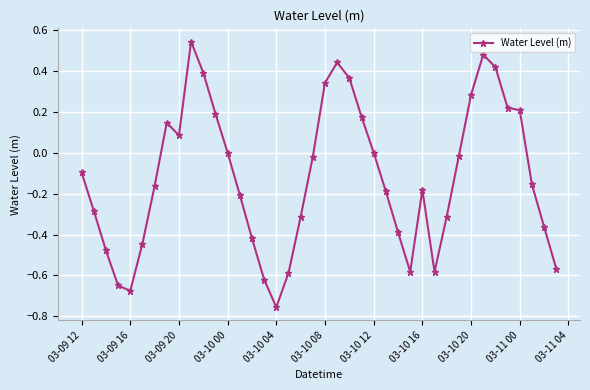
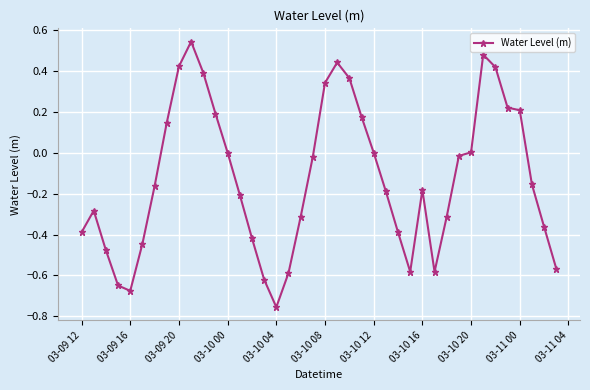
03-09 12: -0.10 -> -0.39
03-09 20: 0.08 -> 0.42
03-10 20: 0.28 -> 0.00
